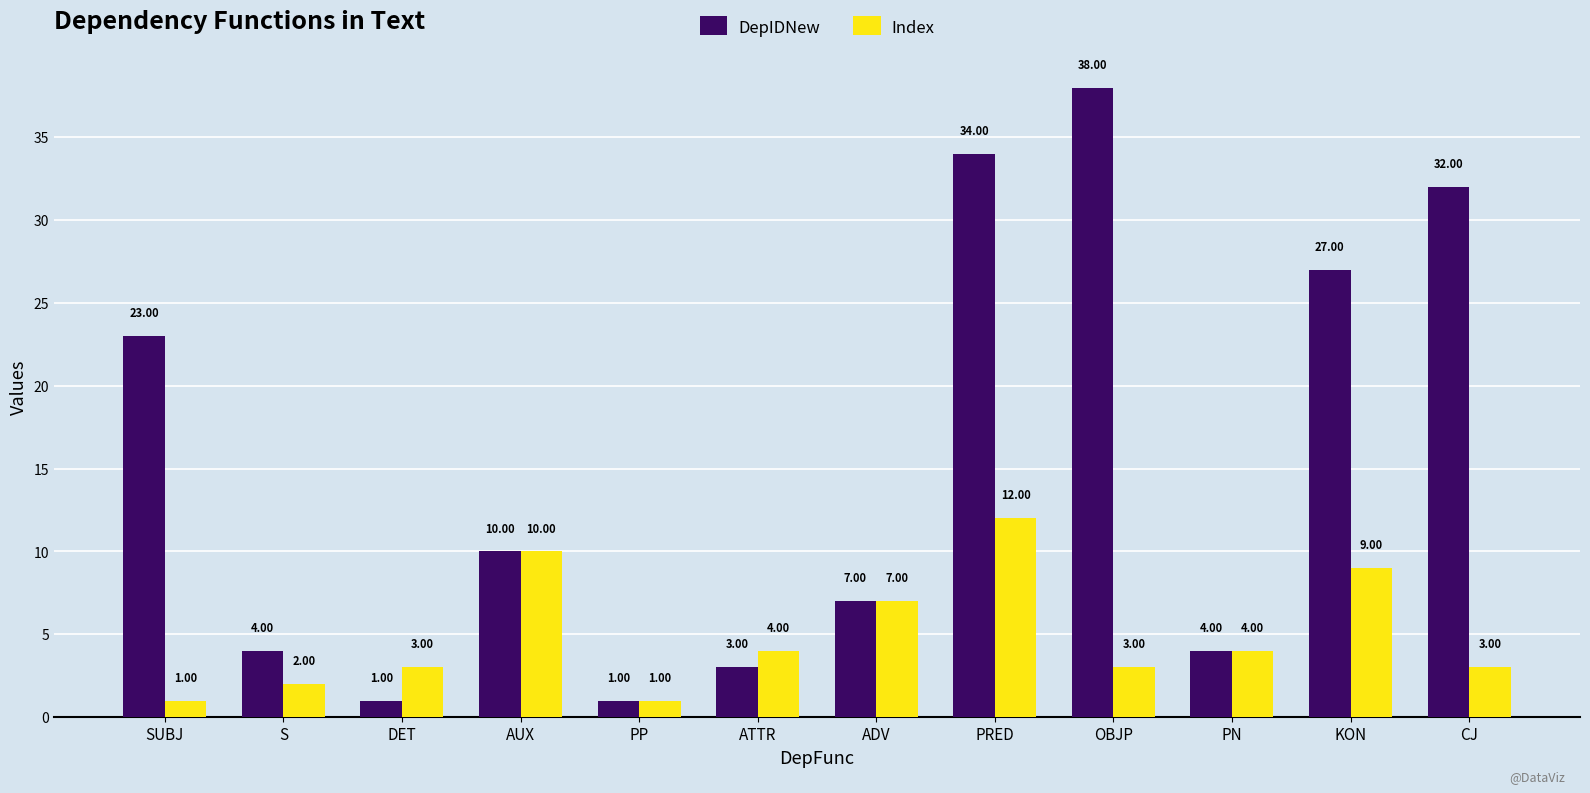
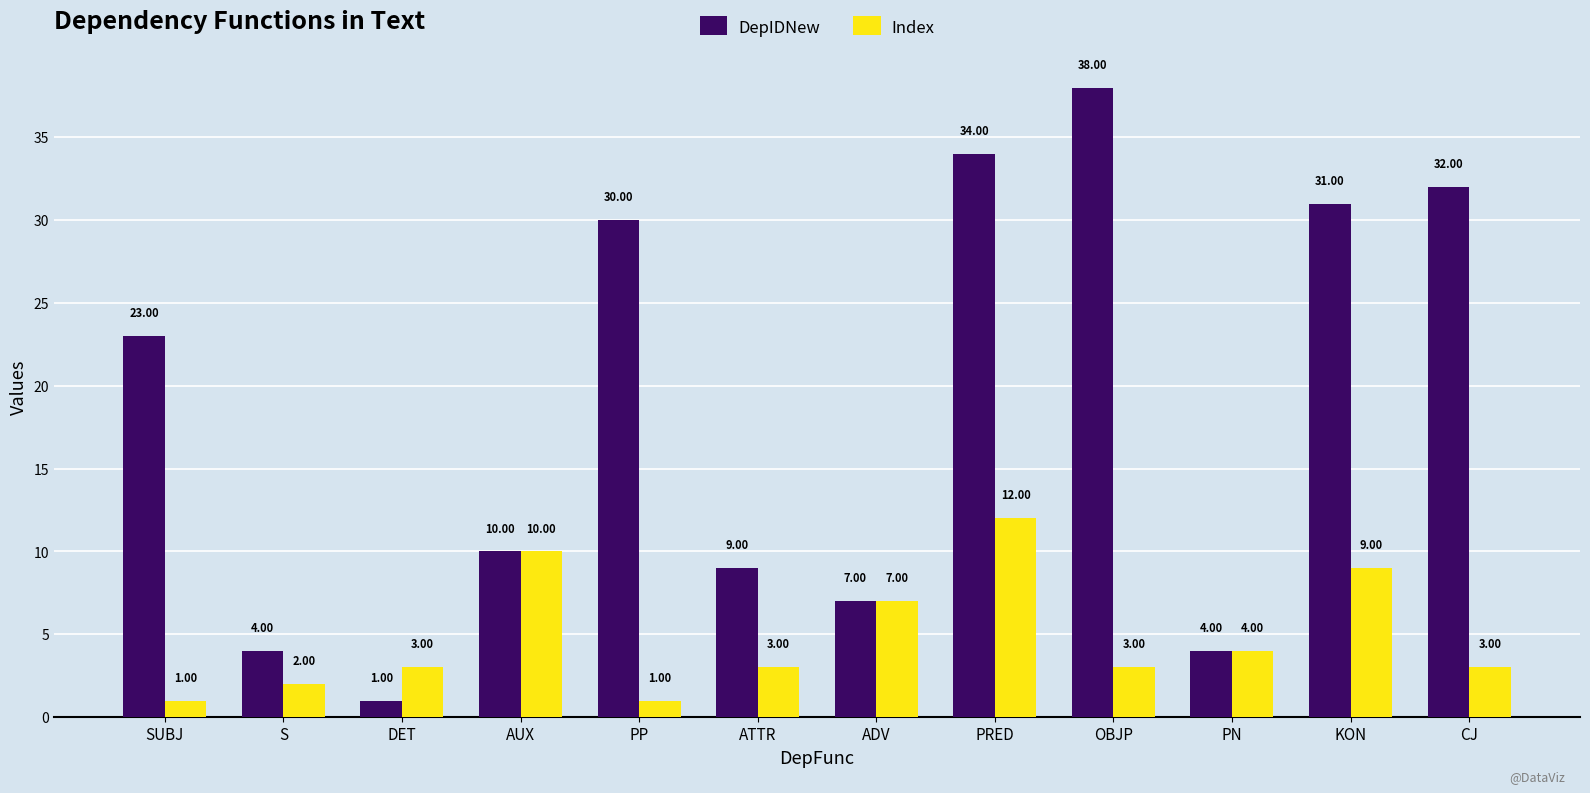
DepIDNew, PP: 1.00 -> 30.00
DepIDNew, ATTR: 3.00 -> 9.00
Index, ATTR: 4.00 -> 3.00
DepIDNew, KON: 27.00 -> 31.00
